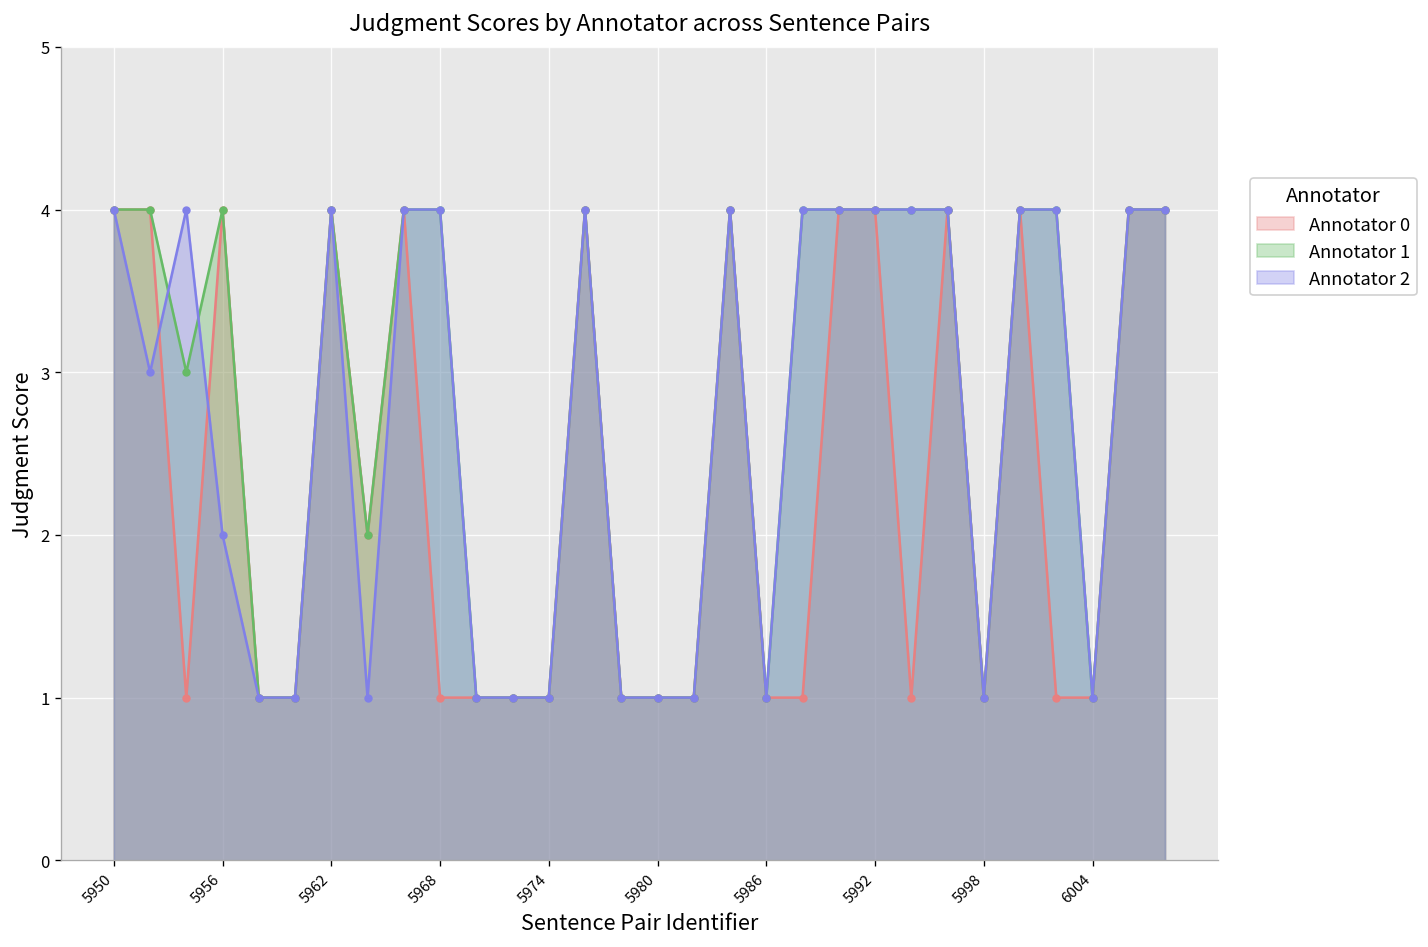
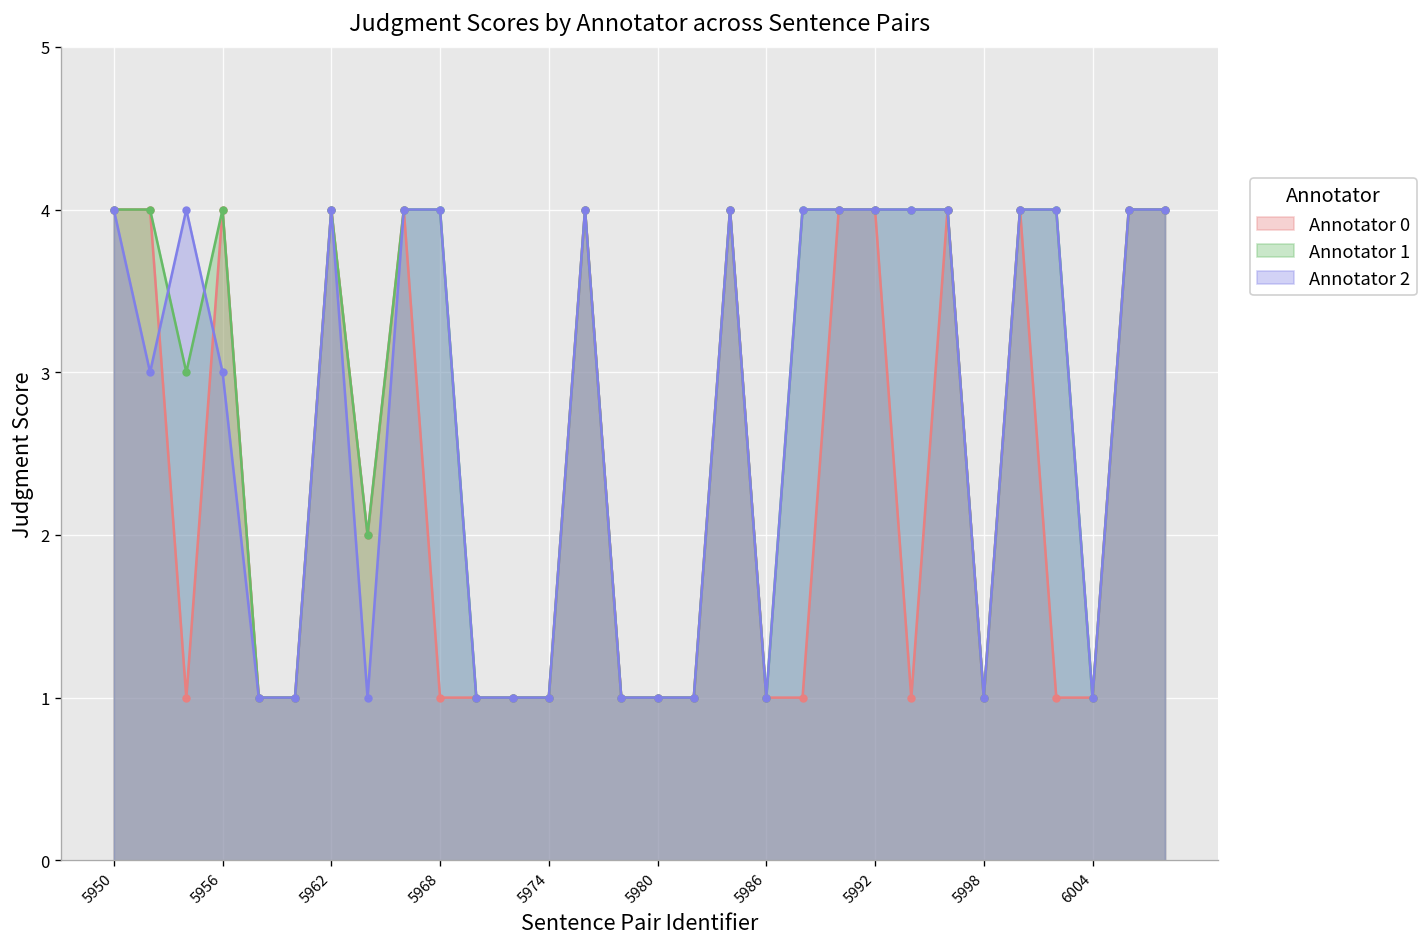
Annotator 2, 5956: 2 -> 3
